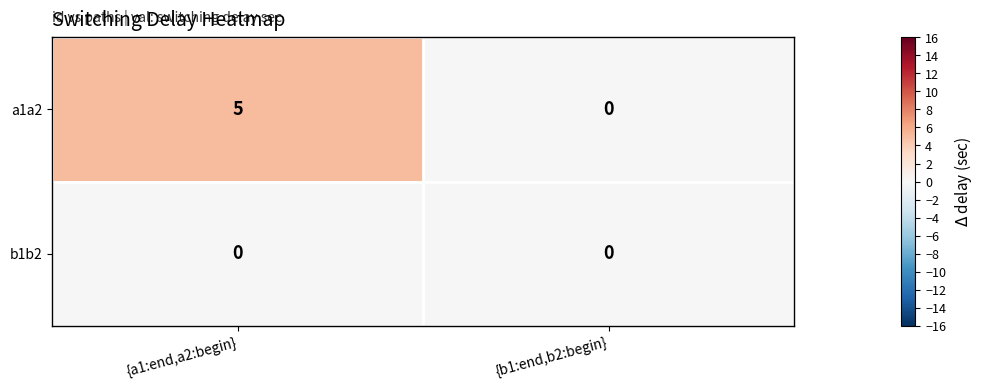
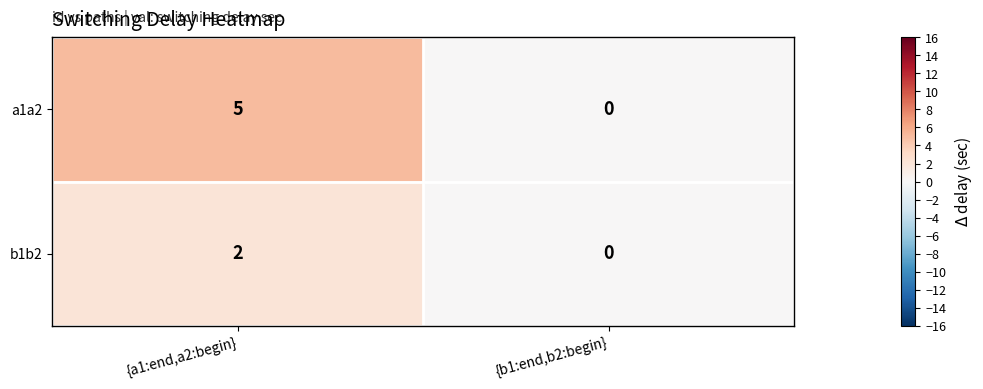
b1b2, {a1:end,a2:begin}: 0 -> 2
